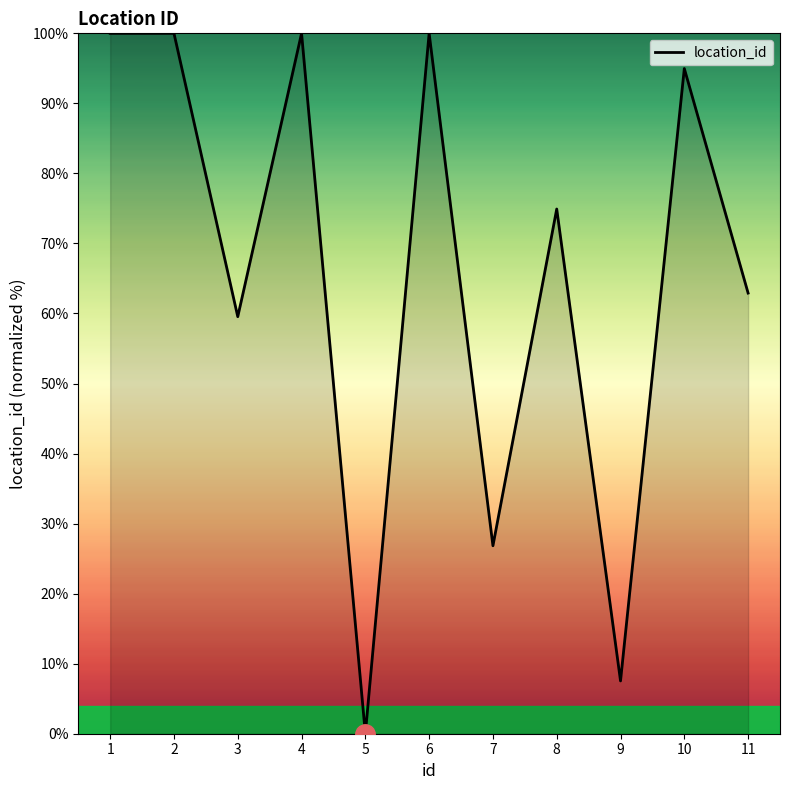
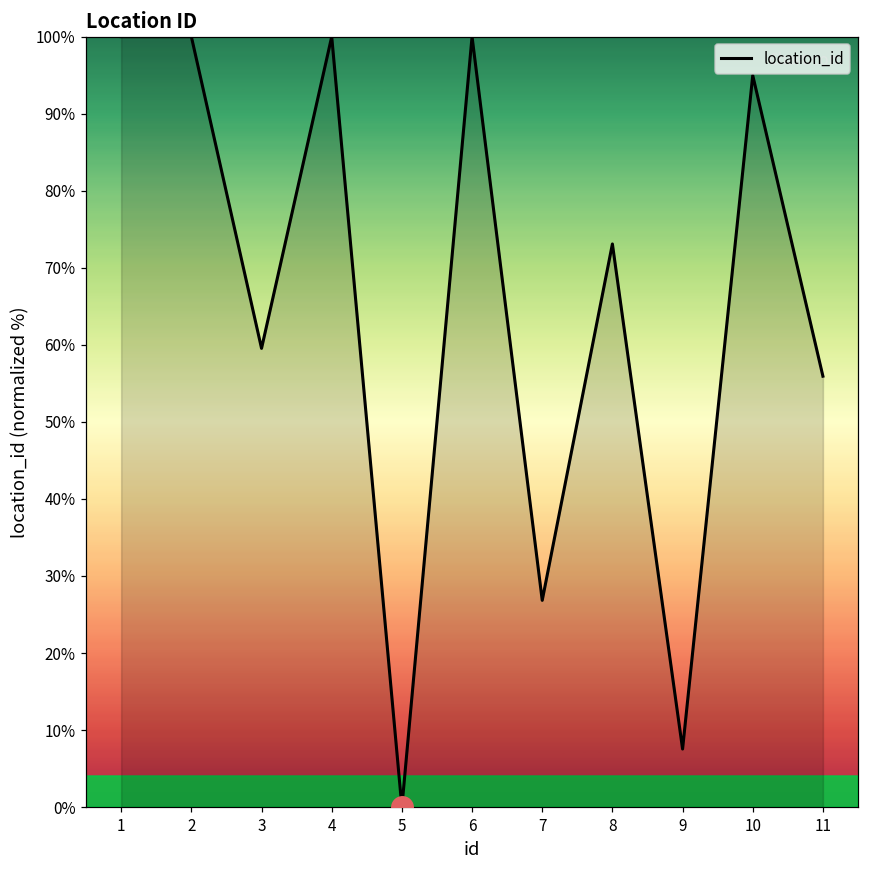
location_id, 8: 75% -> 73%
location_id, 11: 63% -> 56%
